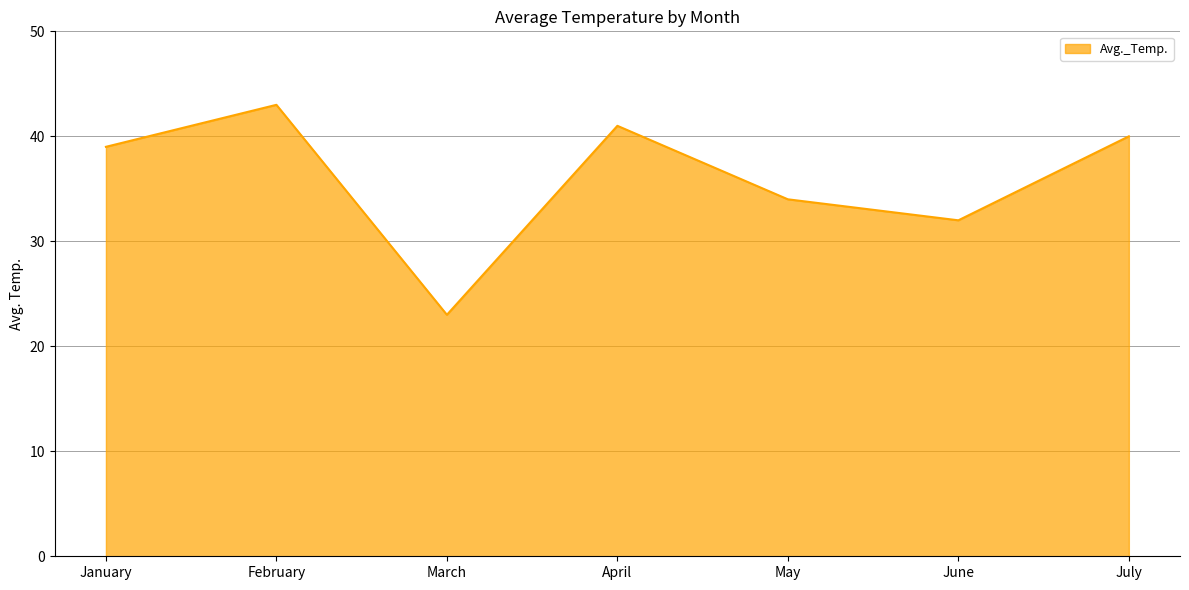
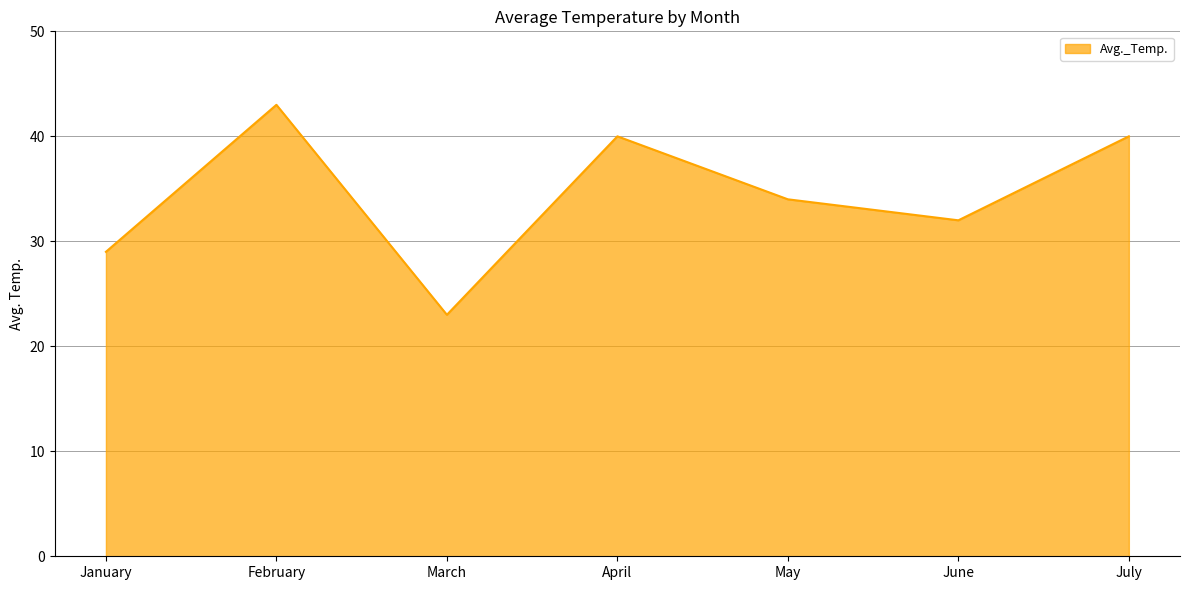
January: 39 -> 29
April: 41 -> 40
